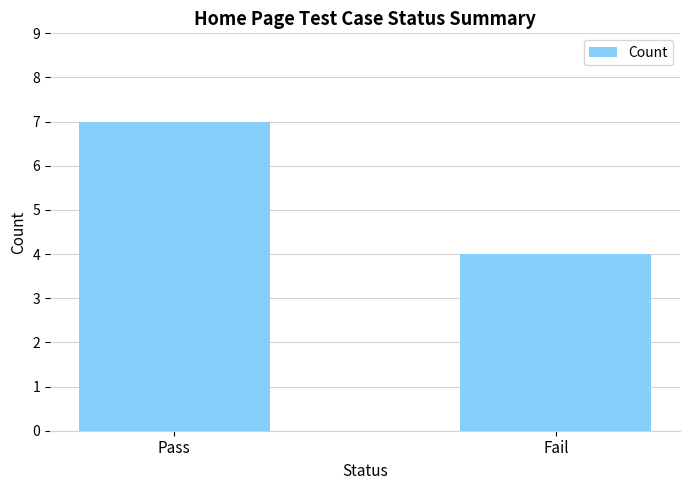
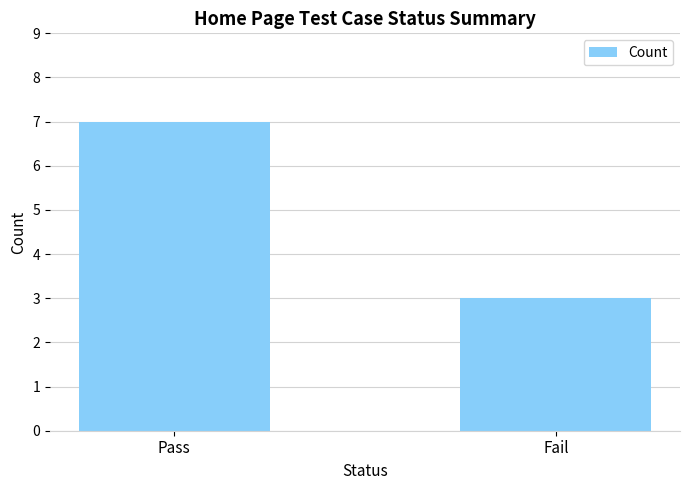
Fail: 4 -> 3
